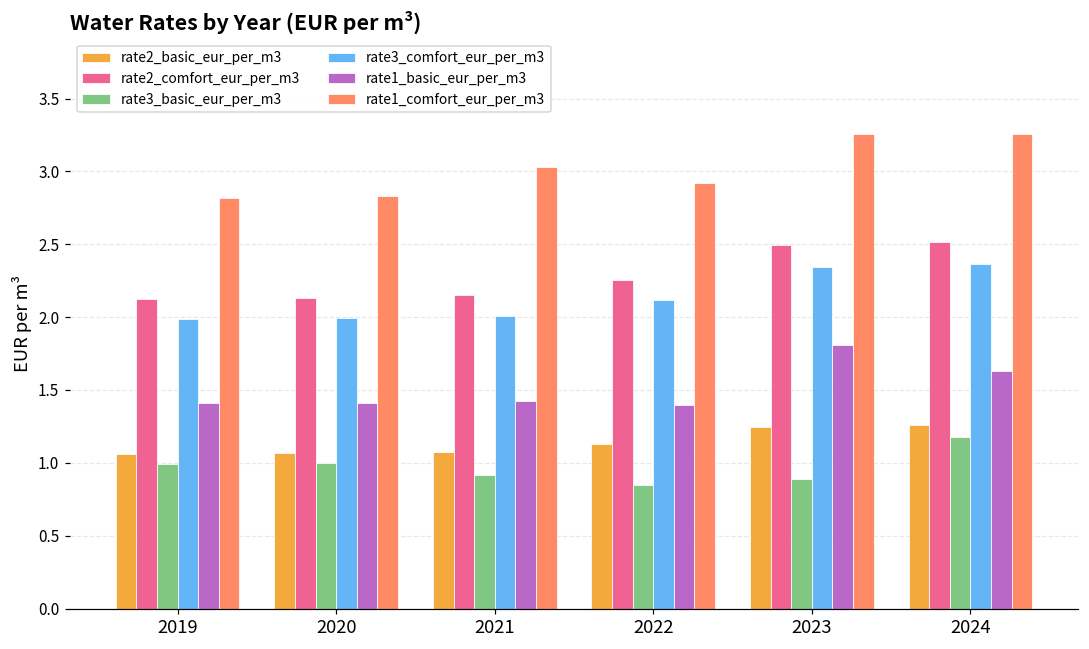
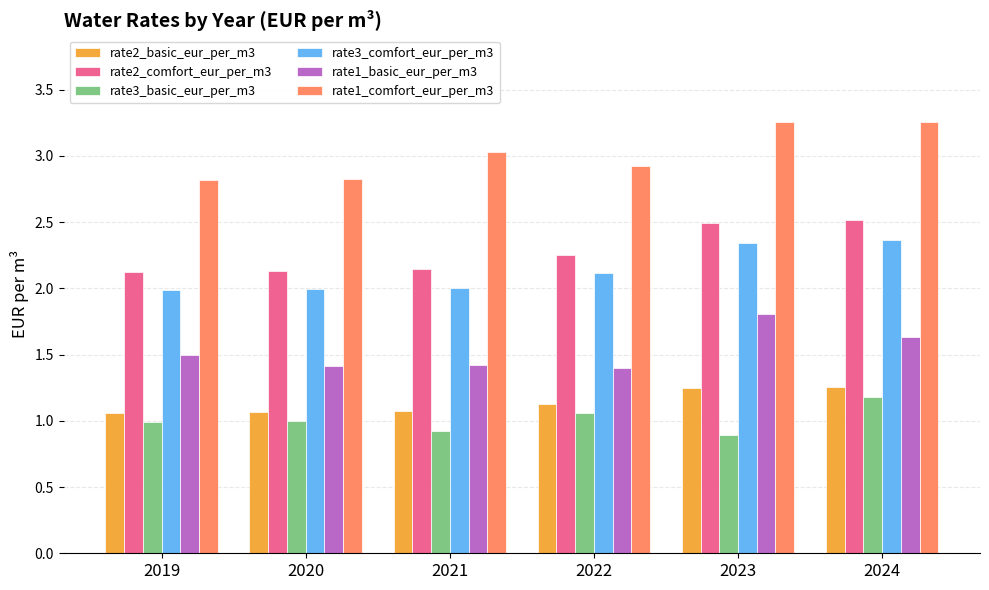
rate1_basic_eur_per_m3, 2019: 1.41 -> 1.49
rate3_basic_eur_per_m3, 2022: 0.85 -> 1.06
